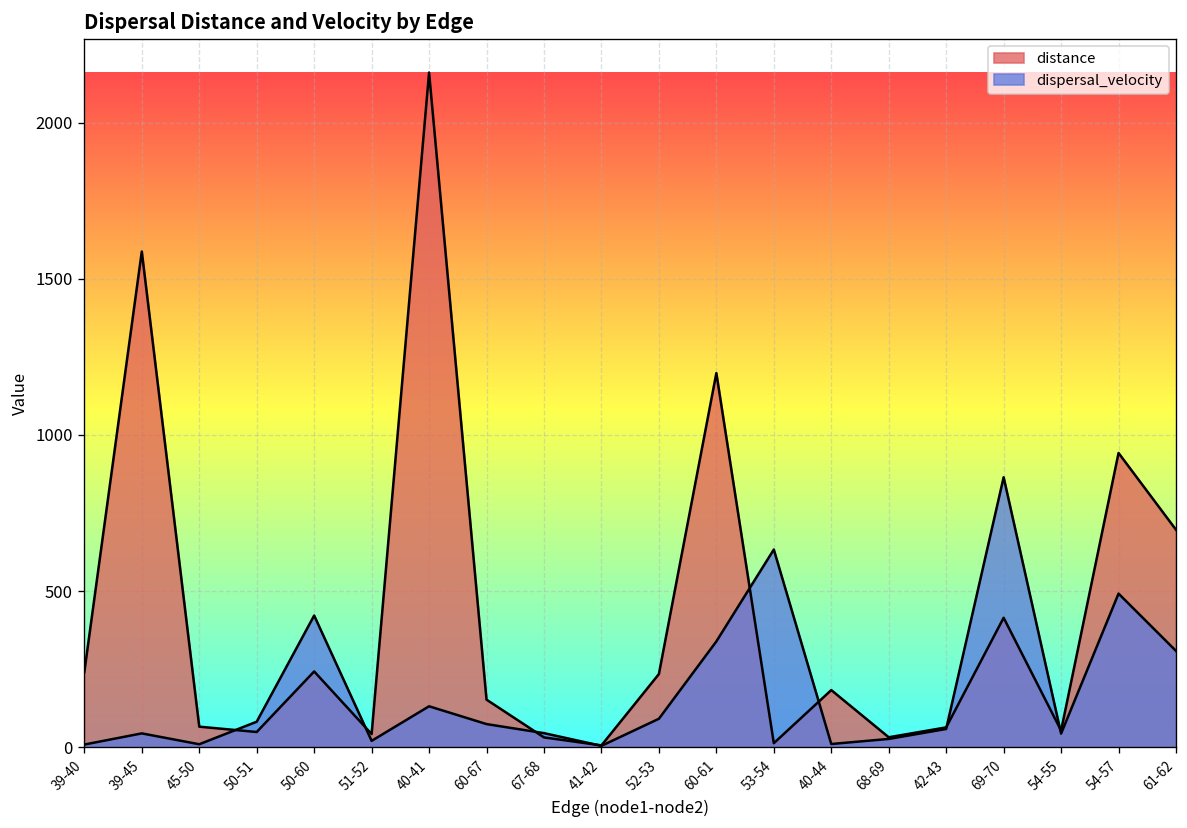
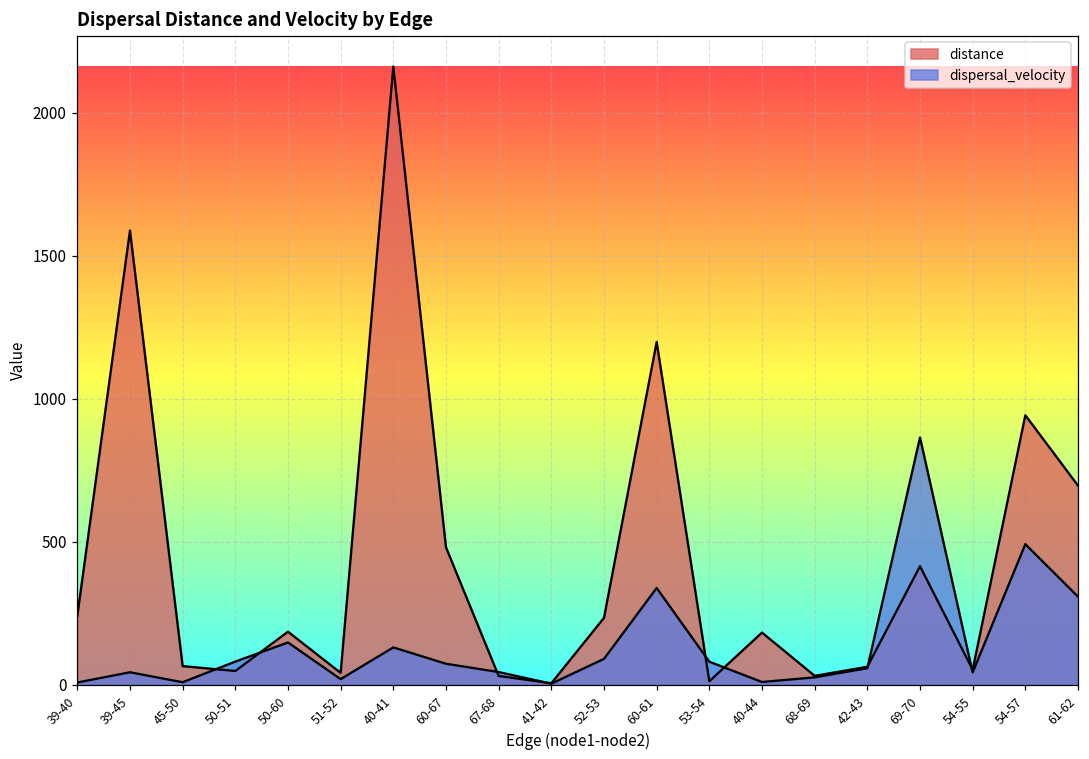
distance, 50-60: 240 -> 190
dispersal_velocity, 50-60: 420 -> 150
distance, 60-67: 150 -> 480
dispersal_velocity, 53-54: 630 -> 80
